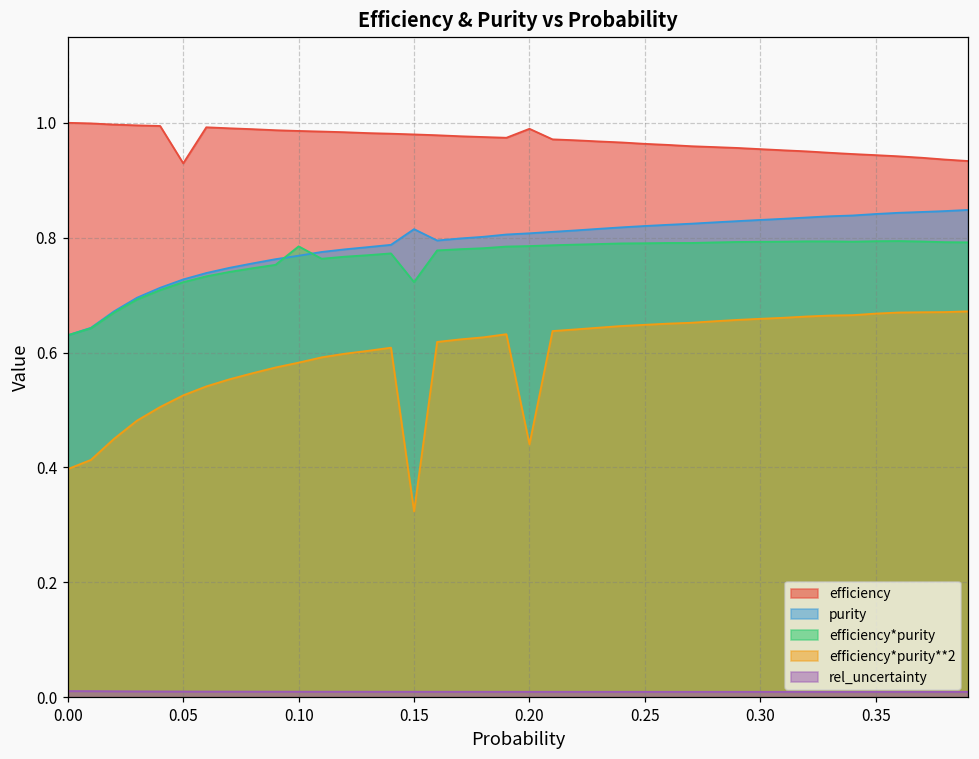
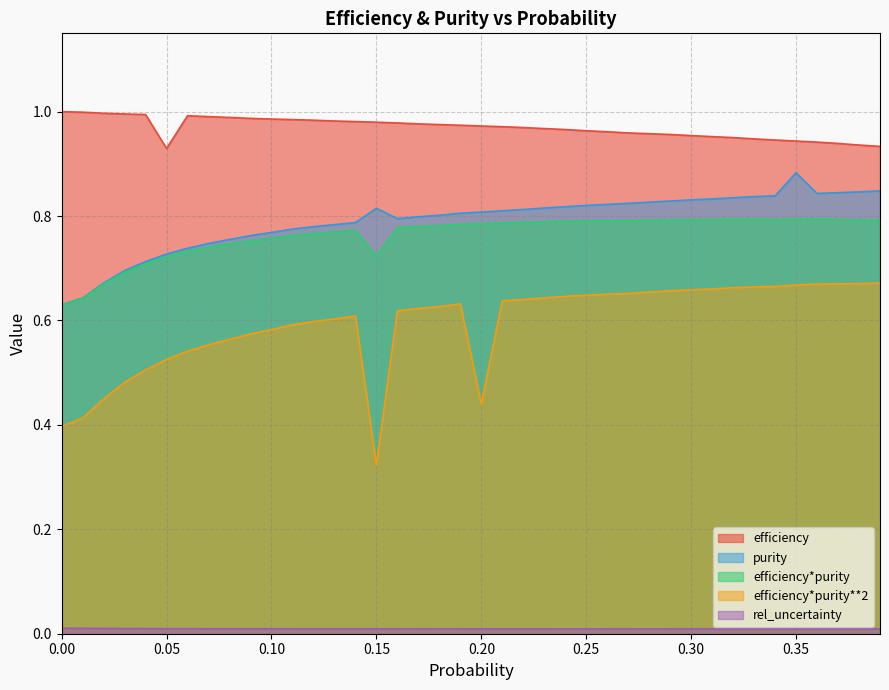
efficiency*purity, 0.10: 0.78 -> 0.76
efficiency, 0.20: 0.99 -> 0.97
purity, 0.35: 0.84 -> 0.88
